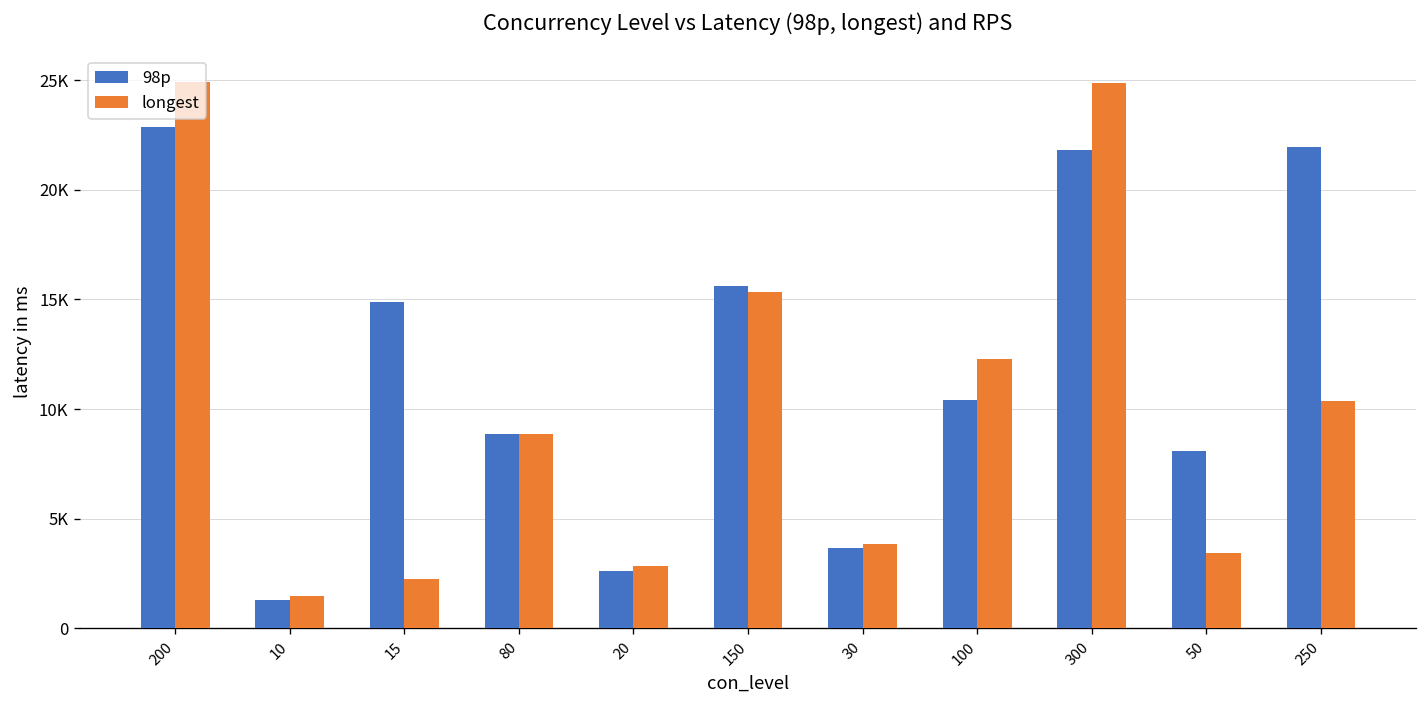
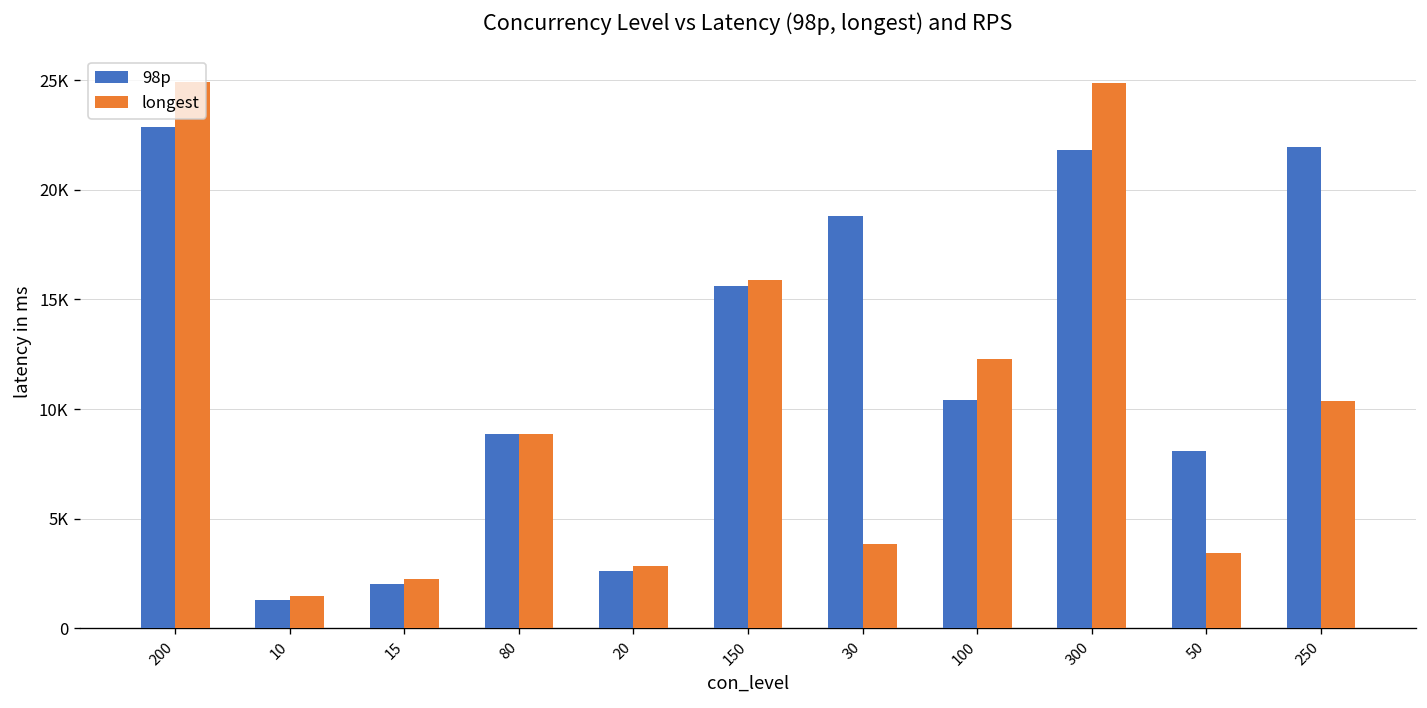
98p, 15: 14900 -> 2000
longest, 150: 15300 -> 15900
98p, 30: 3700 -> 18800
